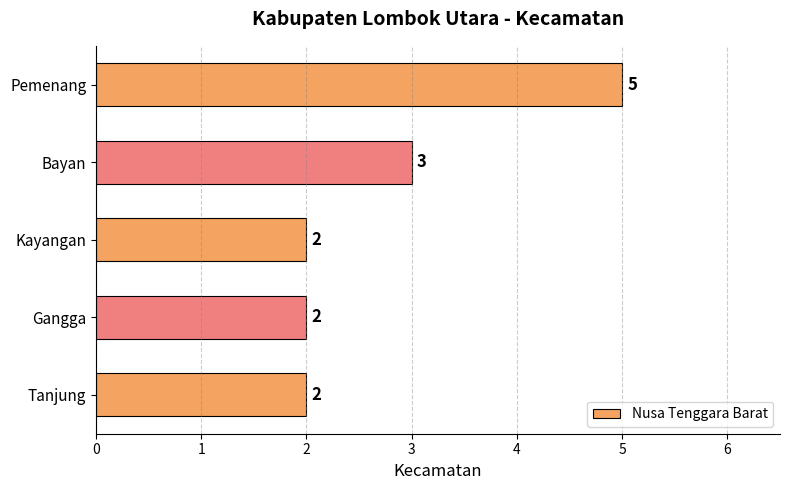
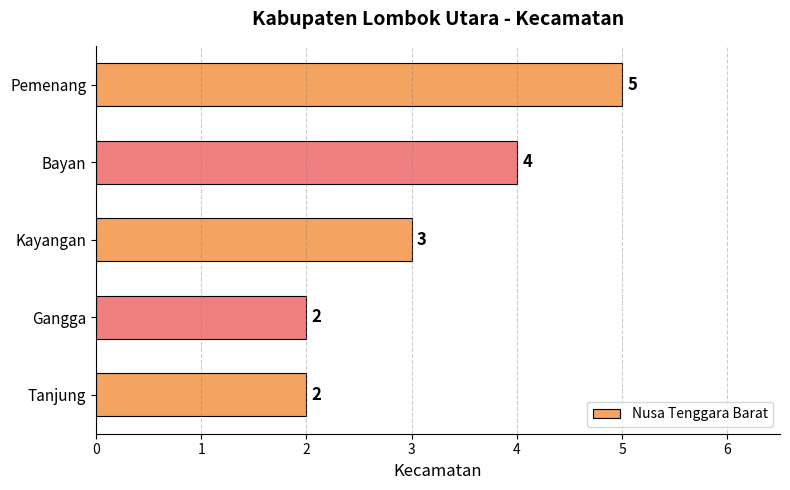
Bayan: 3 -> 4
Kayangan: 2 -> 3
